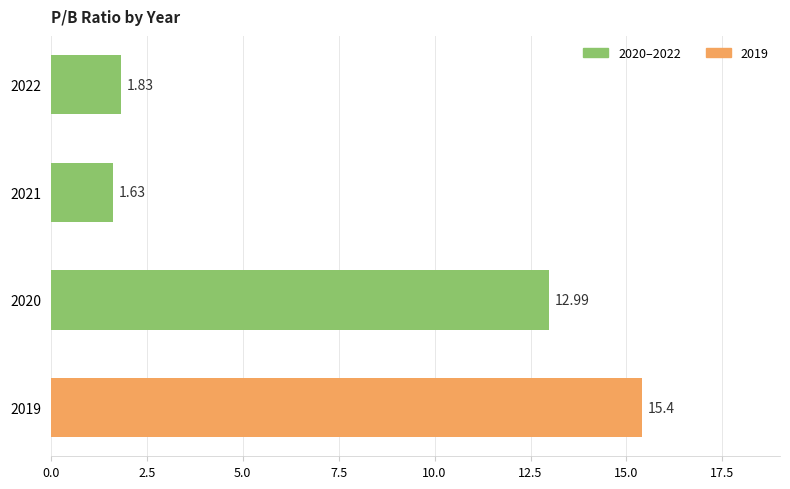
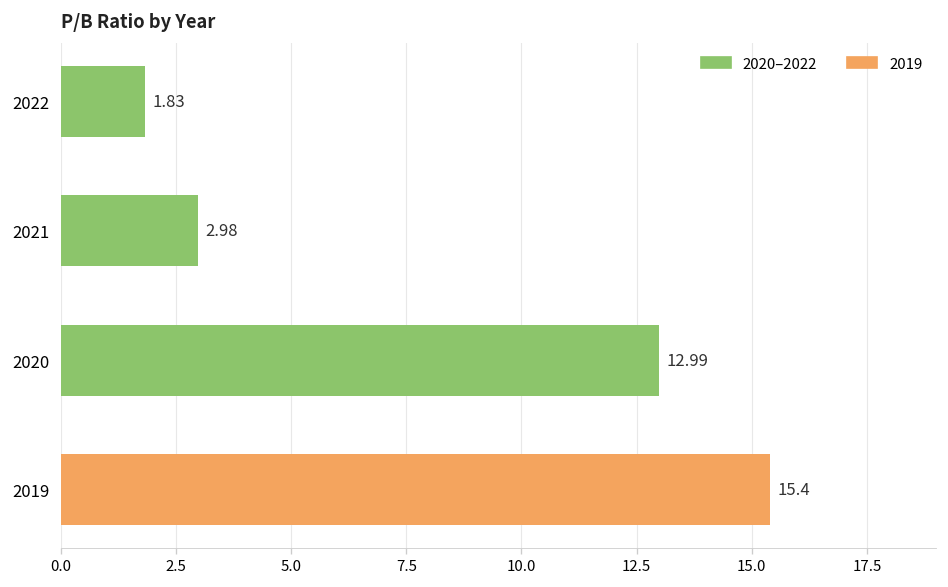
2021: 1.63 -> 2.98
